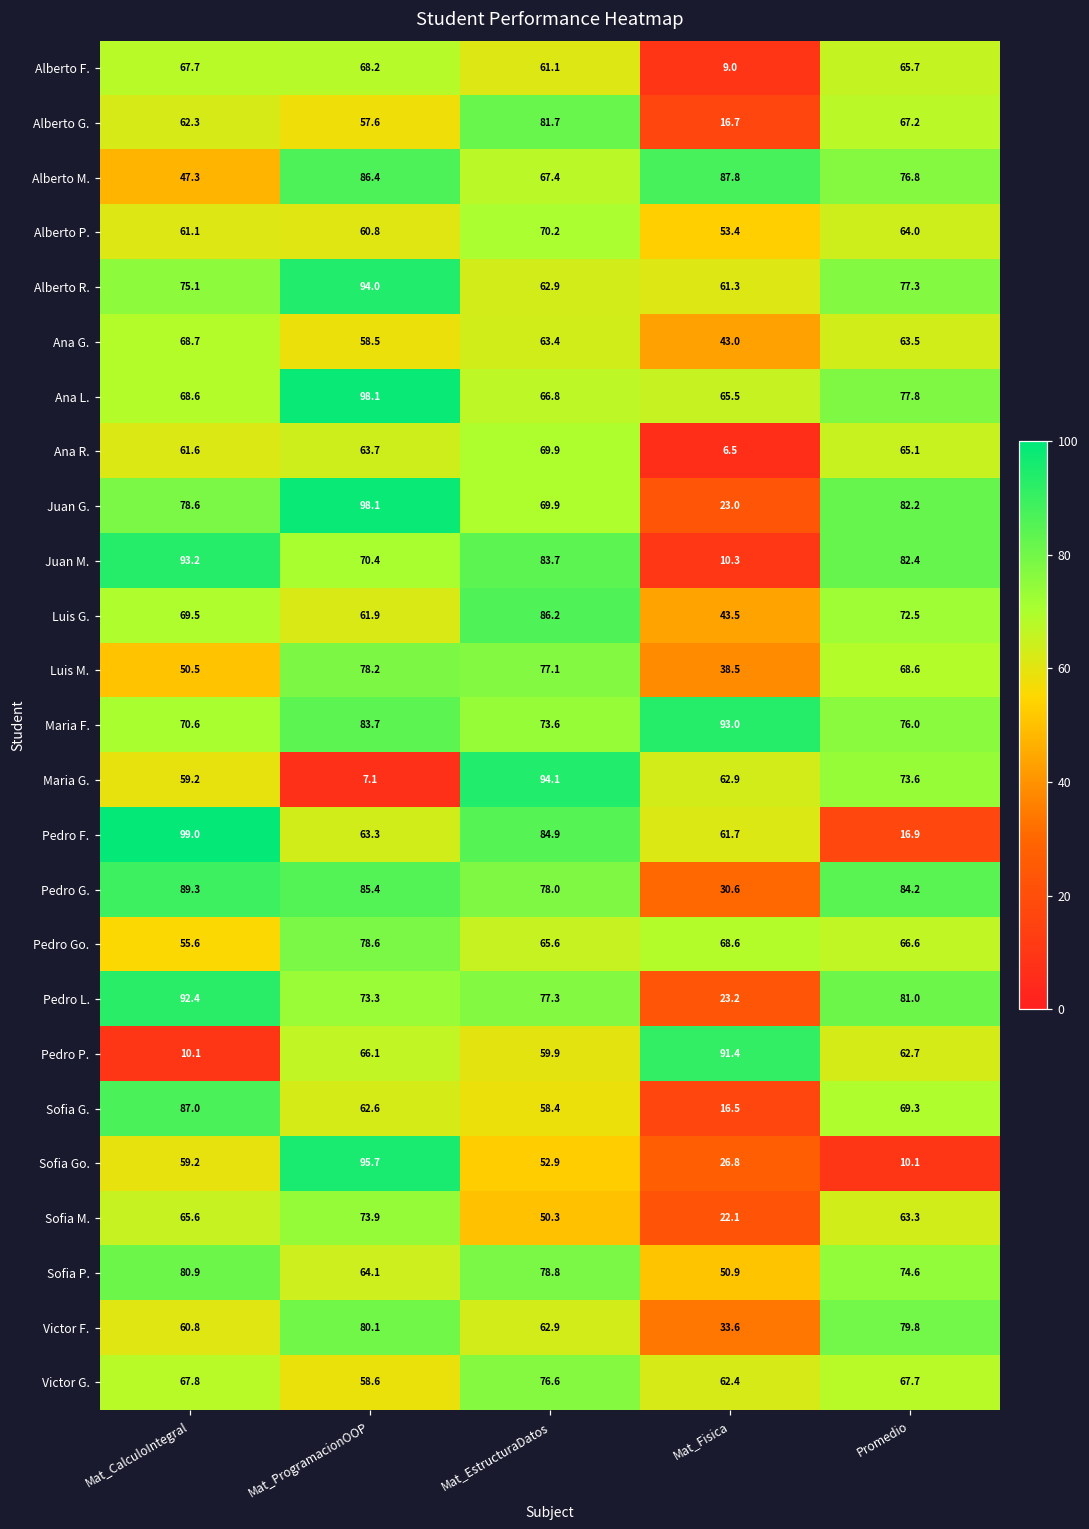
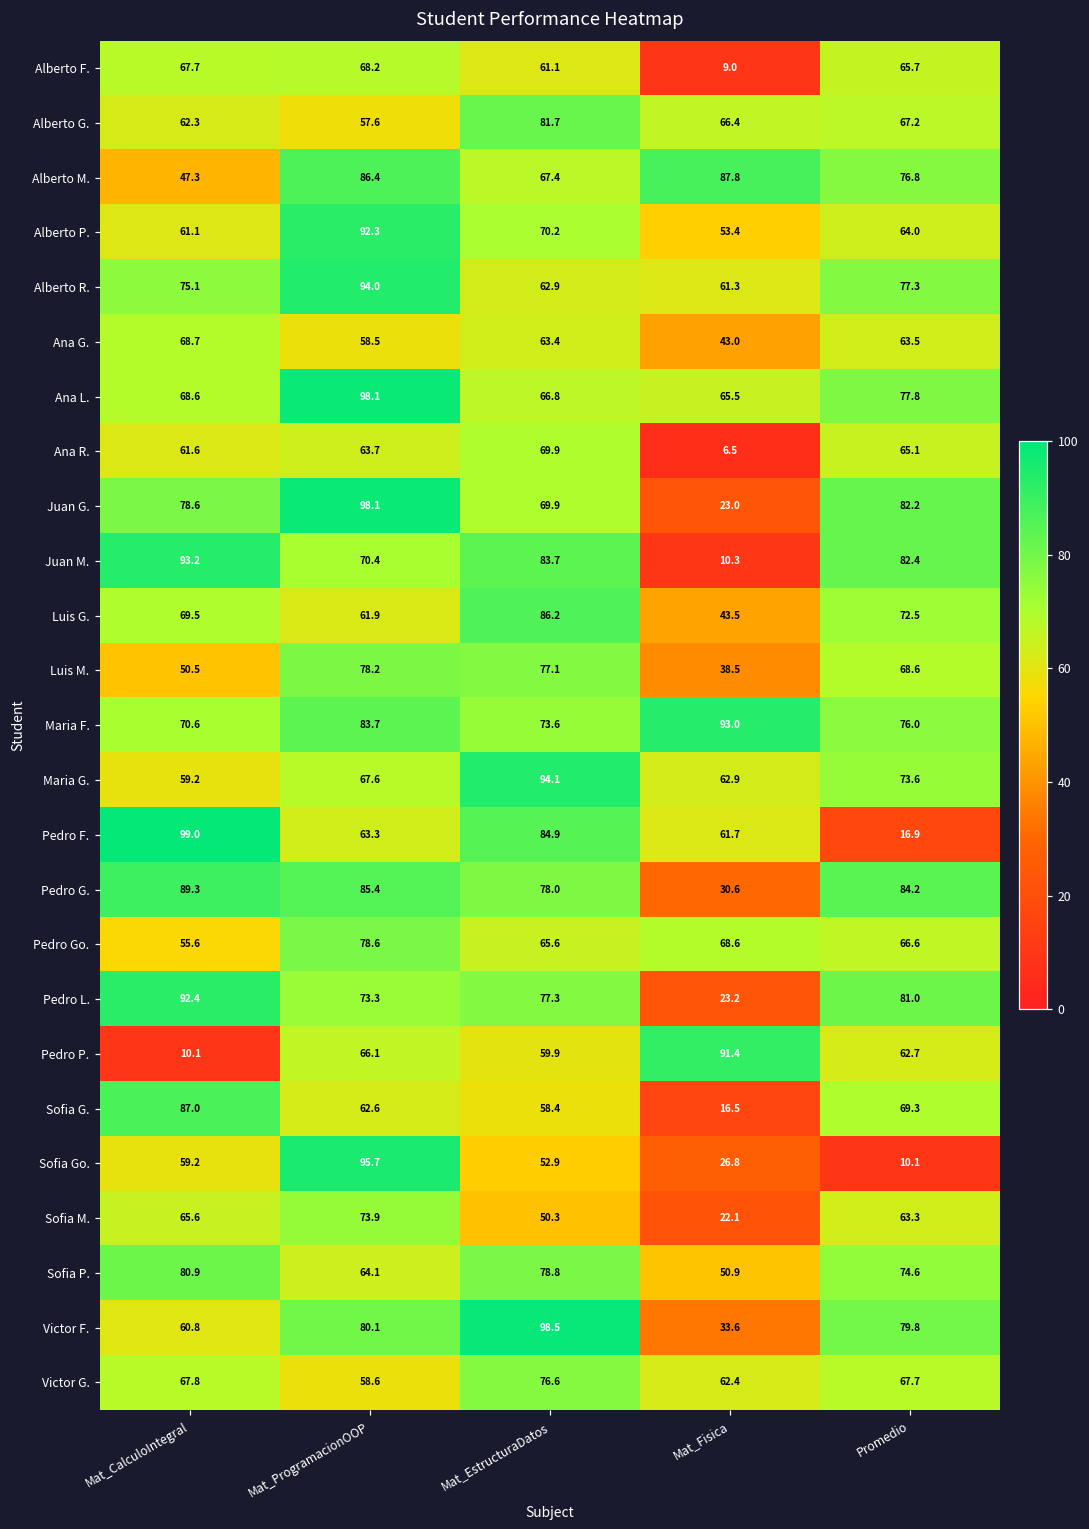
Alberto G., Mat_Fisica: 16.7 -> 66.4
Alberto P., Mat_ProgramacionOOP: 60.8 -> 92.3
Maria G., Mat_ProgramacionOOP: 7.1 -> 67.6
Victor F., Mat_EstructuraDatos: 62.9 -> 98.5
